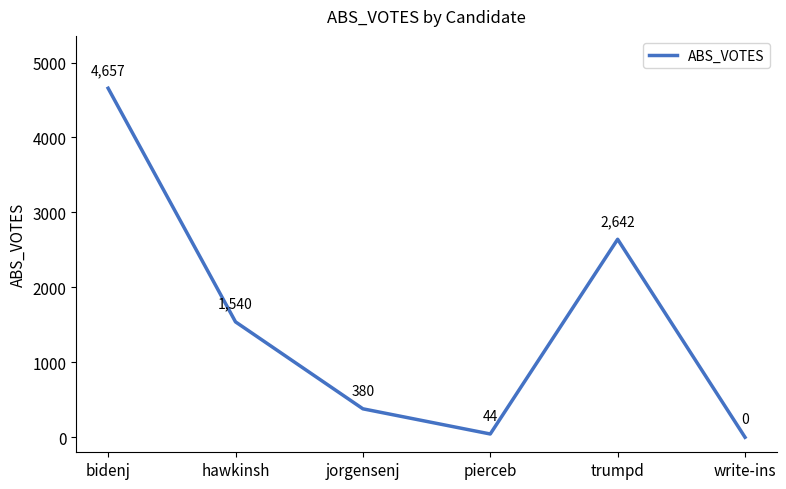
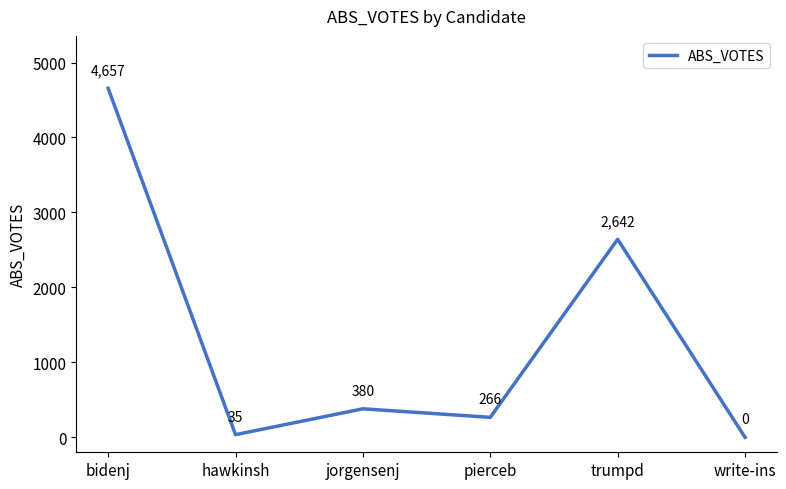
hawkinsh: 1,540 -> 35
pierceb: 44 -> 266
